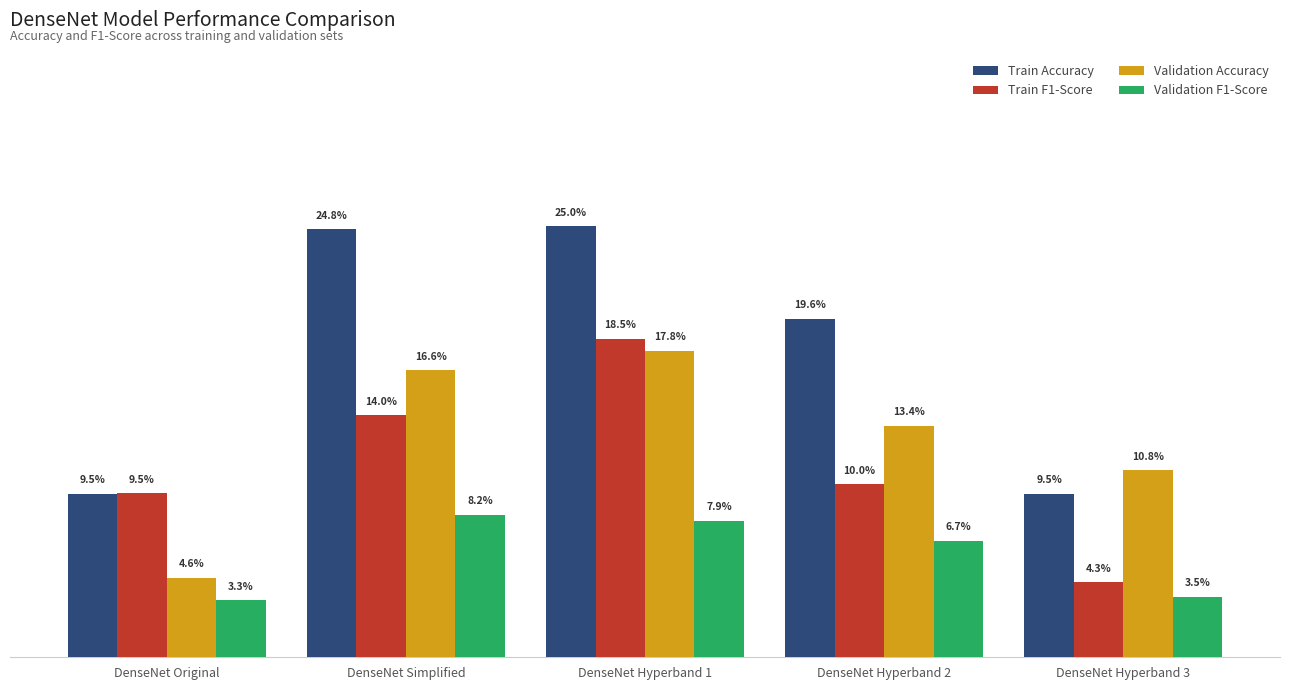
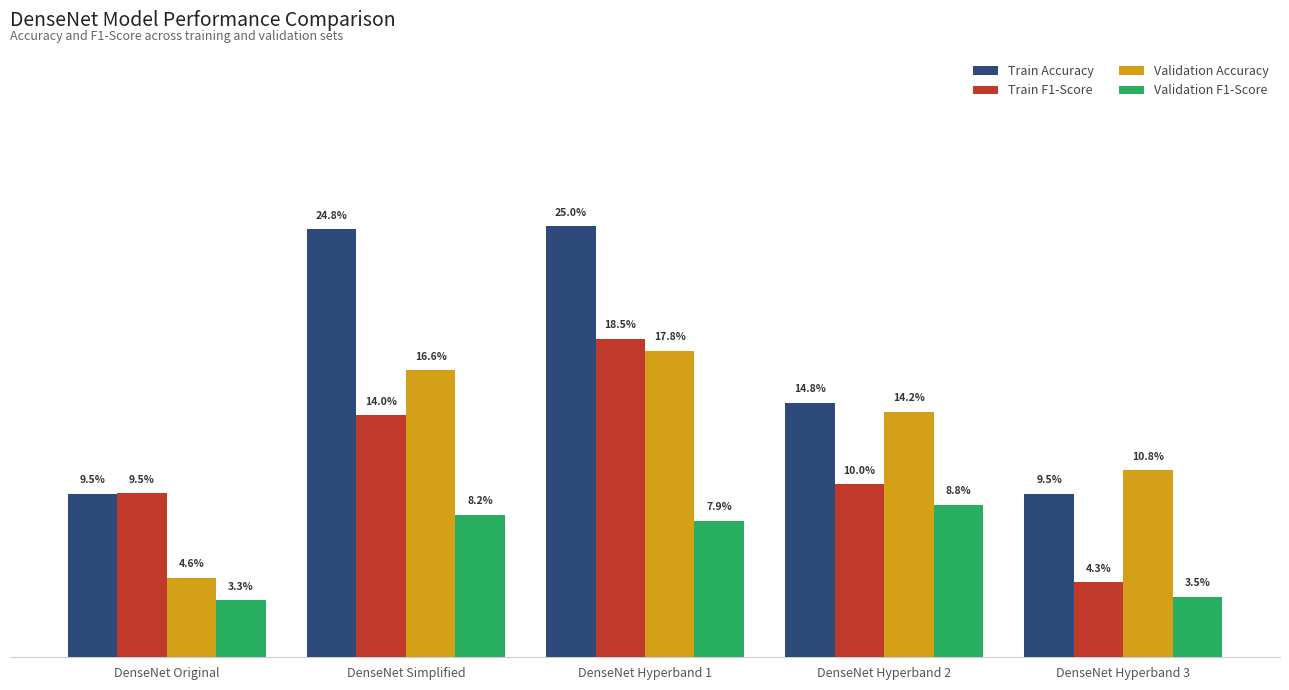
Train Accuracy, DenseNet Hyperband 2: 19.6% -> 14.8%
Validation Accuracy, DenseNet Hyperband 2: 13.4% -> 14.2%
Validation F1-Score, DenseNet Hyperband 2: 6.7% -> 8.8%
